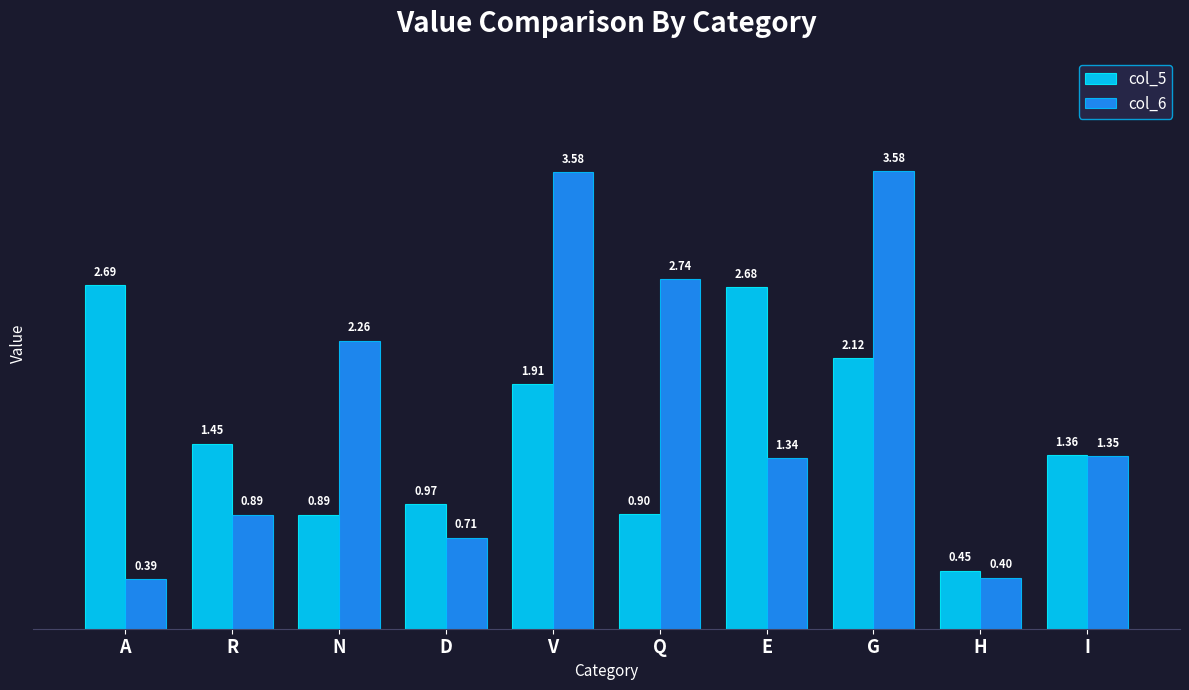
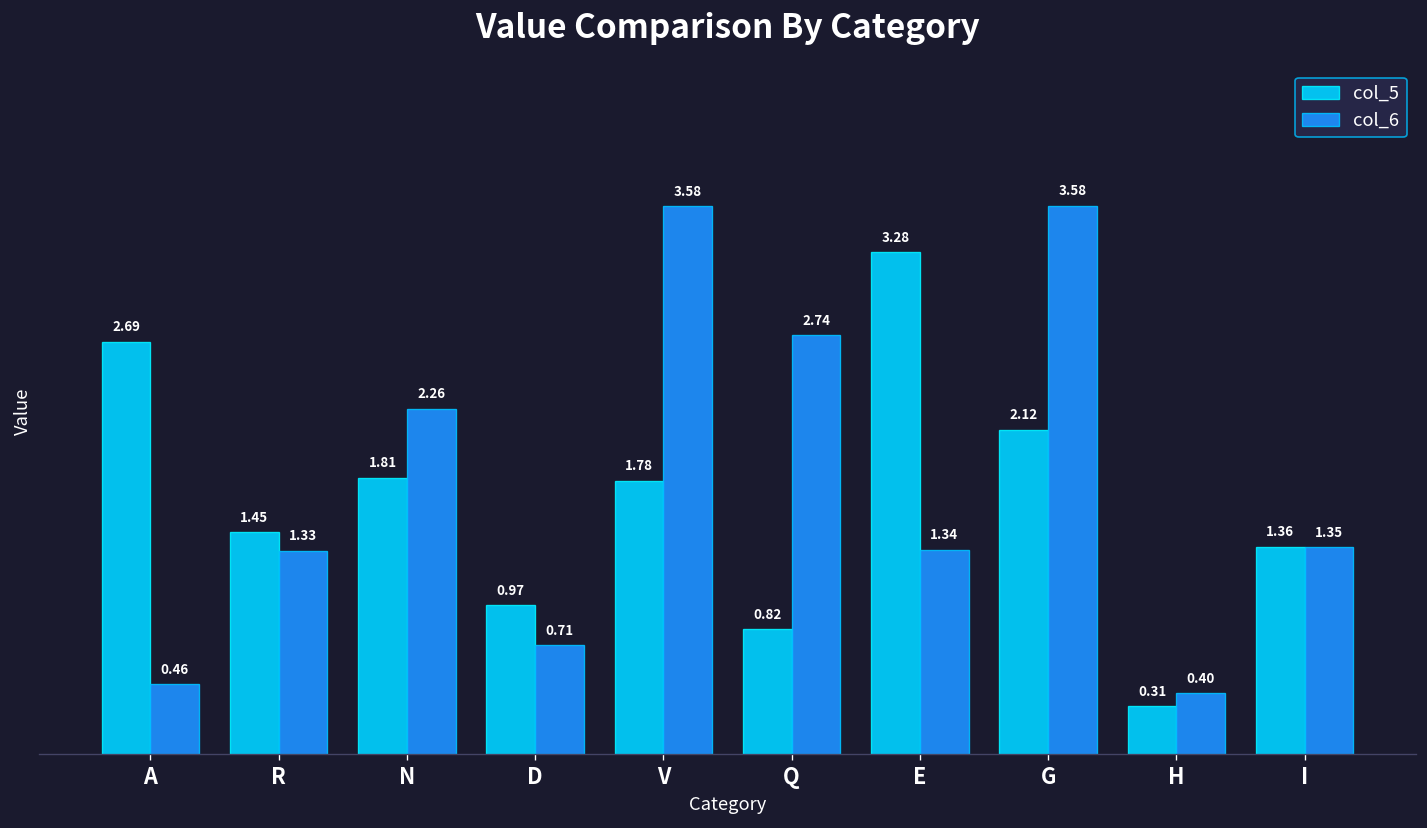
col_6, A: 0.39 -> 0.46
col_6, R: 0.89 -> 1.33
col_5, N: 0.89 -> 1.81
col_5, V: 1.91 -> 1.78
col_5, Q: 0.90 -> 0.82
col_5, E: 2.68 -> 3.28
col_5, H: 0.45 -> 0.31
